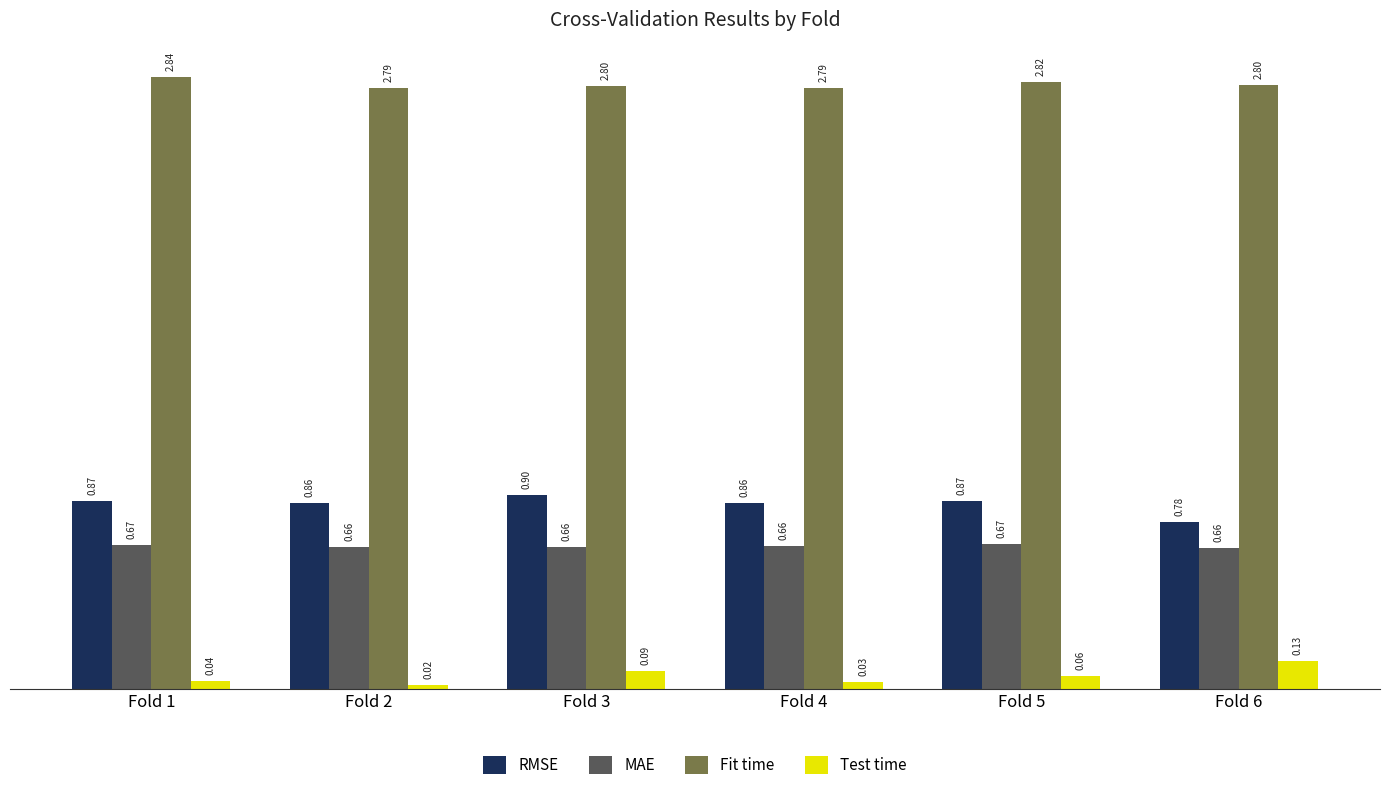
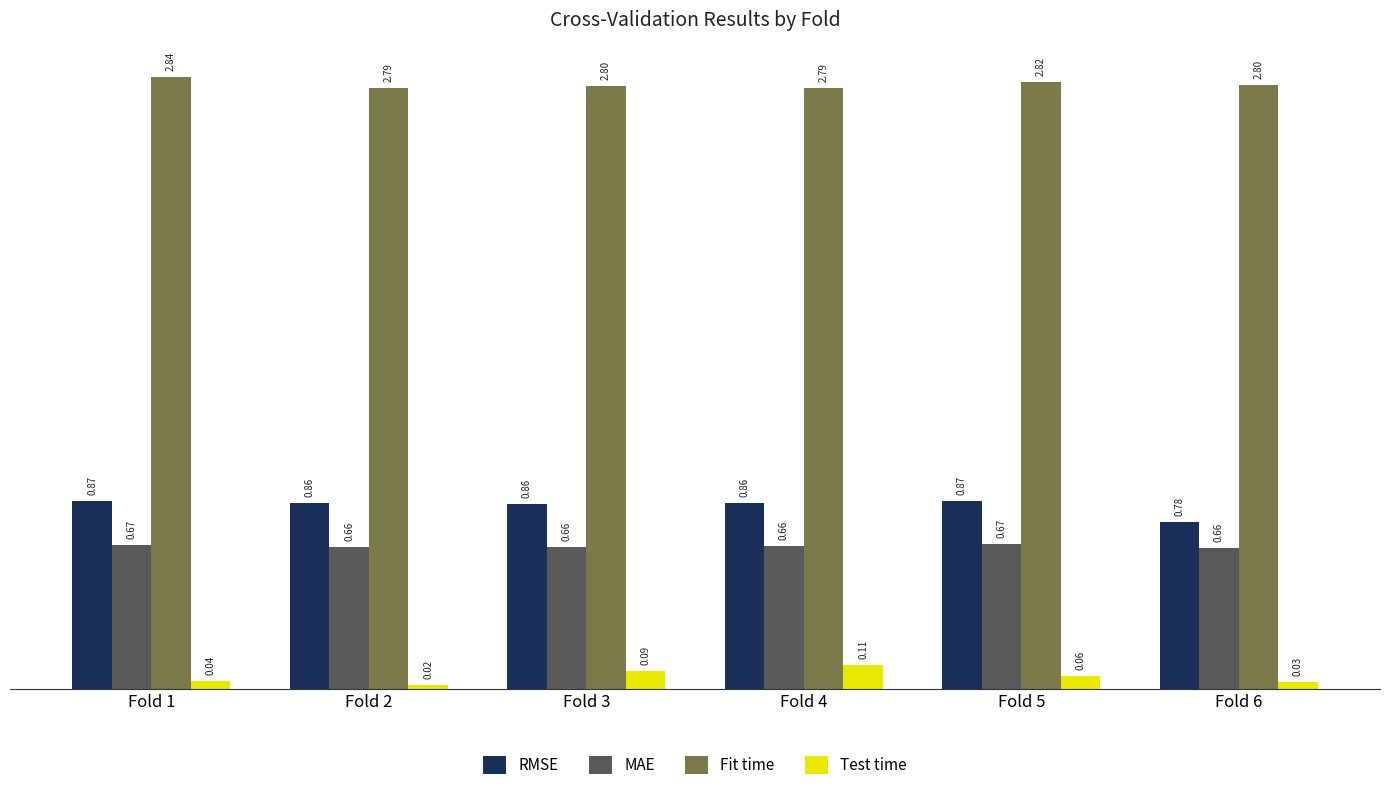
RMSE, Fold 3: 0.90 -> 0.86
Test time, Fold 4: 0.03 -> 0.11
Test time, Fold 6: 0.13 -> 0.03
